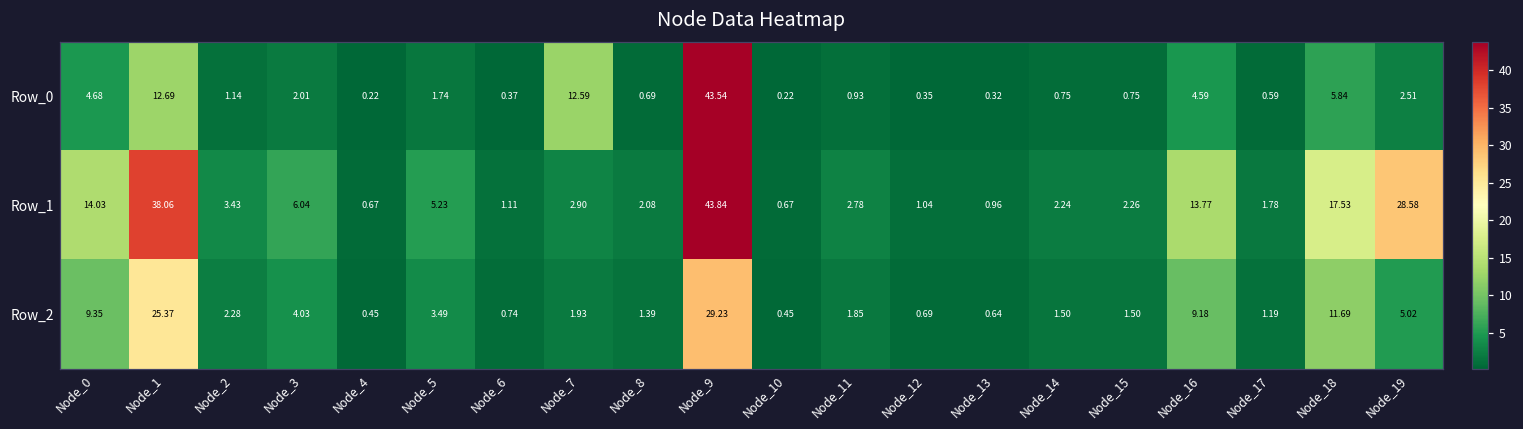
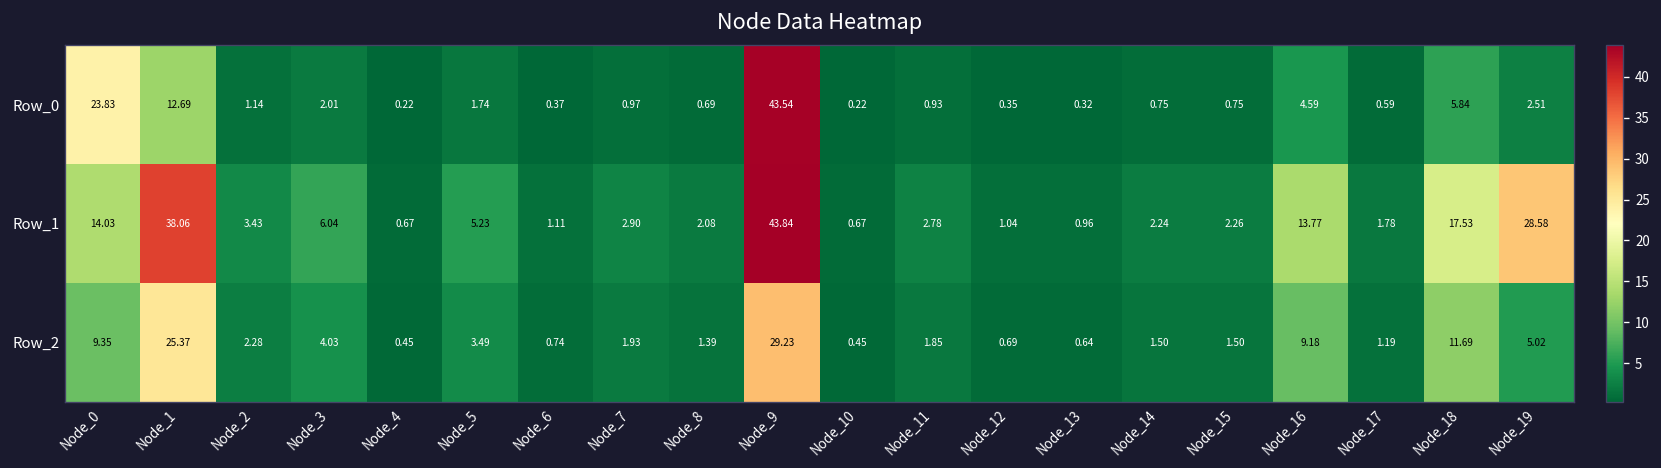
Row_0, Node_0: 4.68 -> 23.83
Row_0, Node_7: 12.59 -> 0.97
